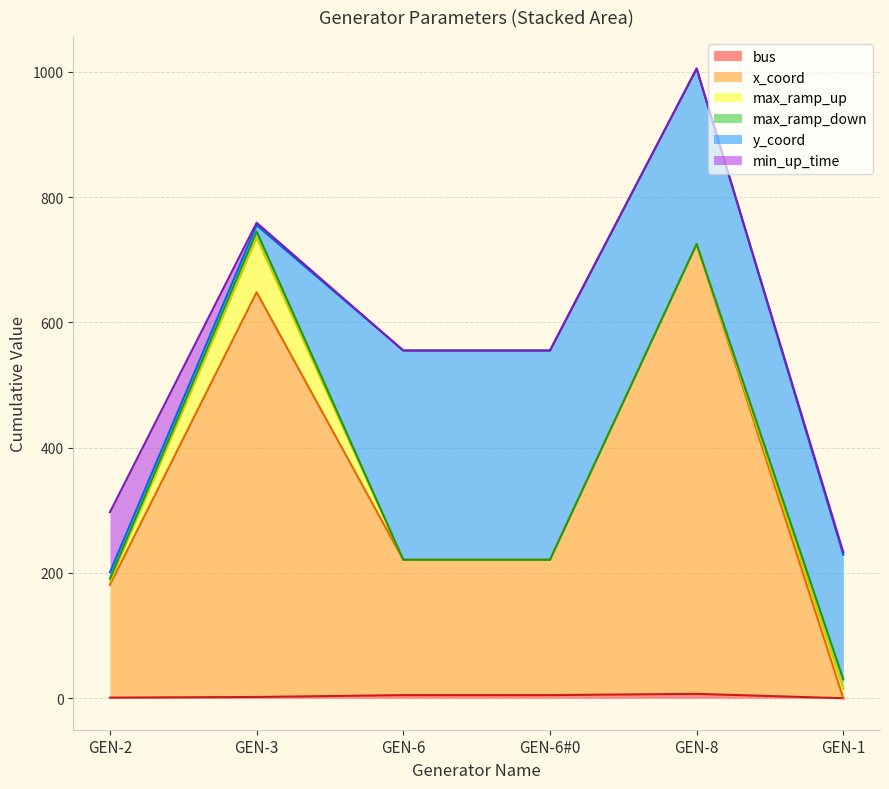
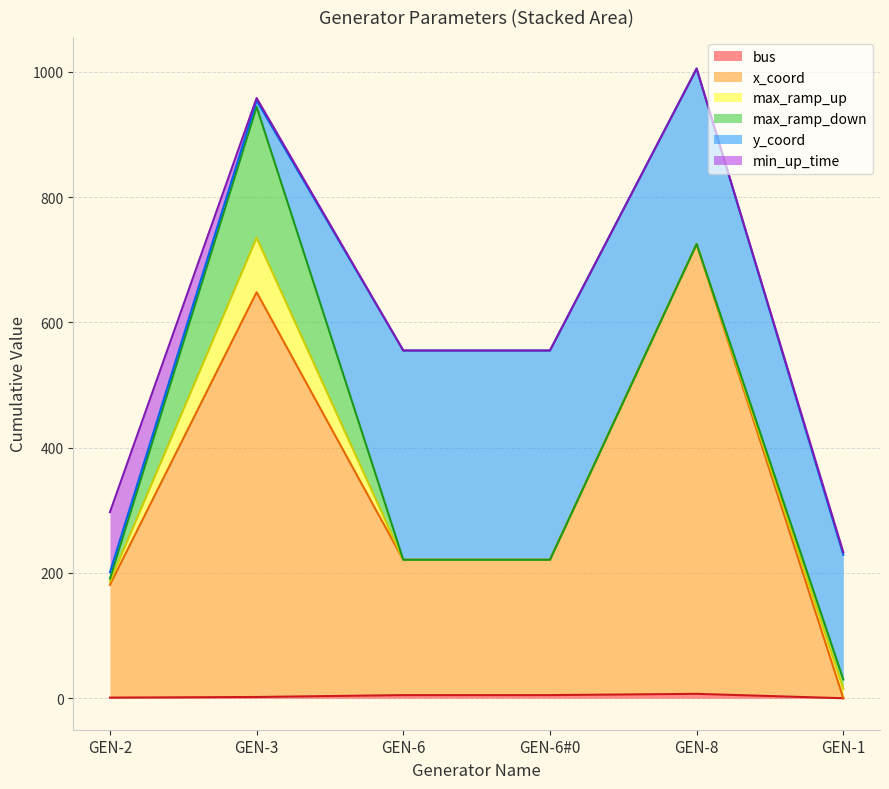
max_ramp_down, GEN-3: 10 -> 210
